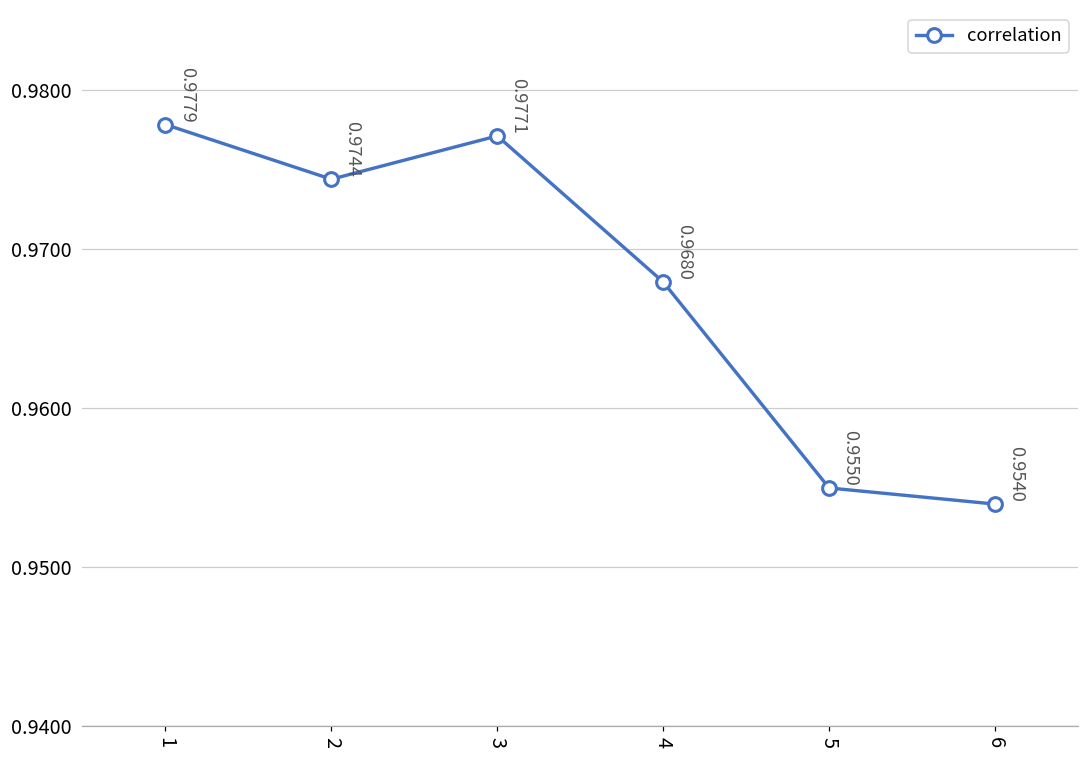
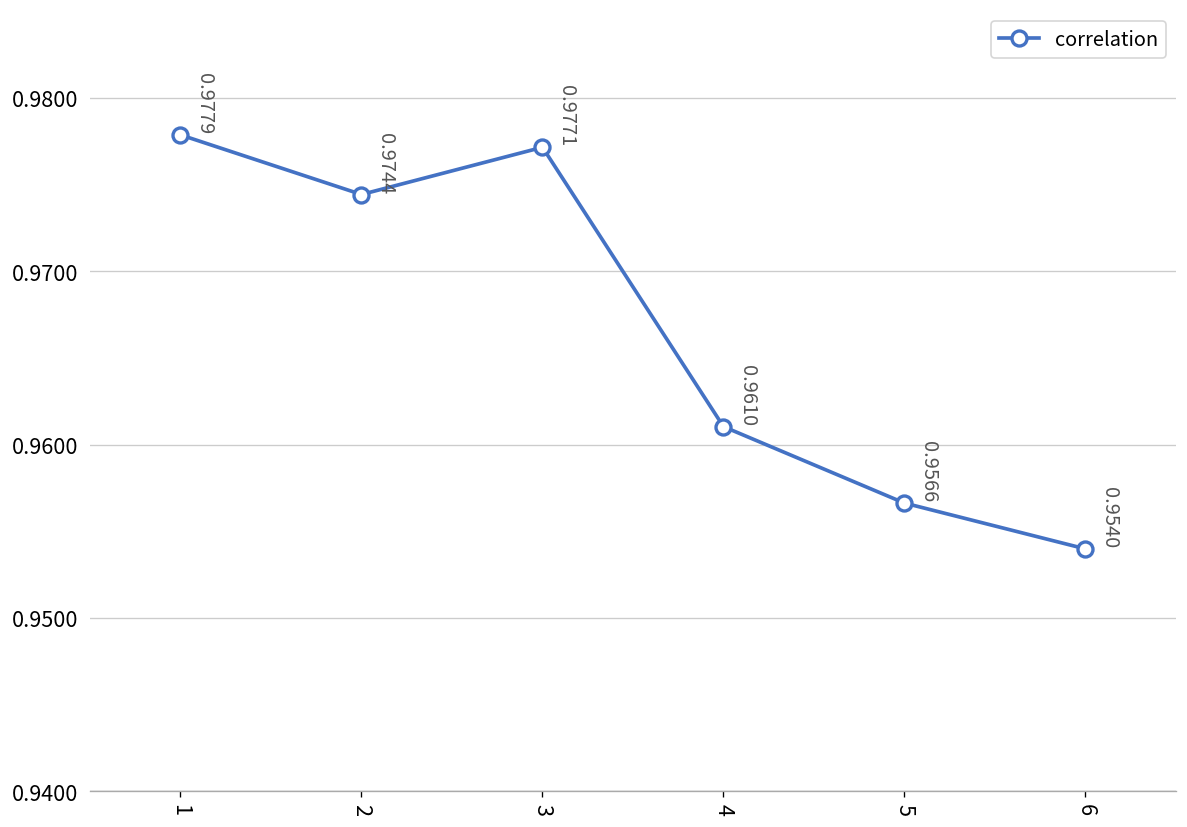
4: 0.9680 -> 0.9610
5: 0.9550 -> 0.9566
